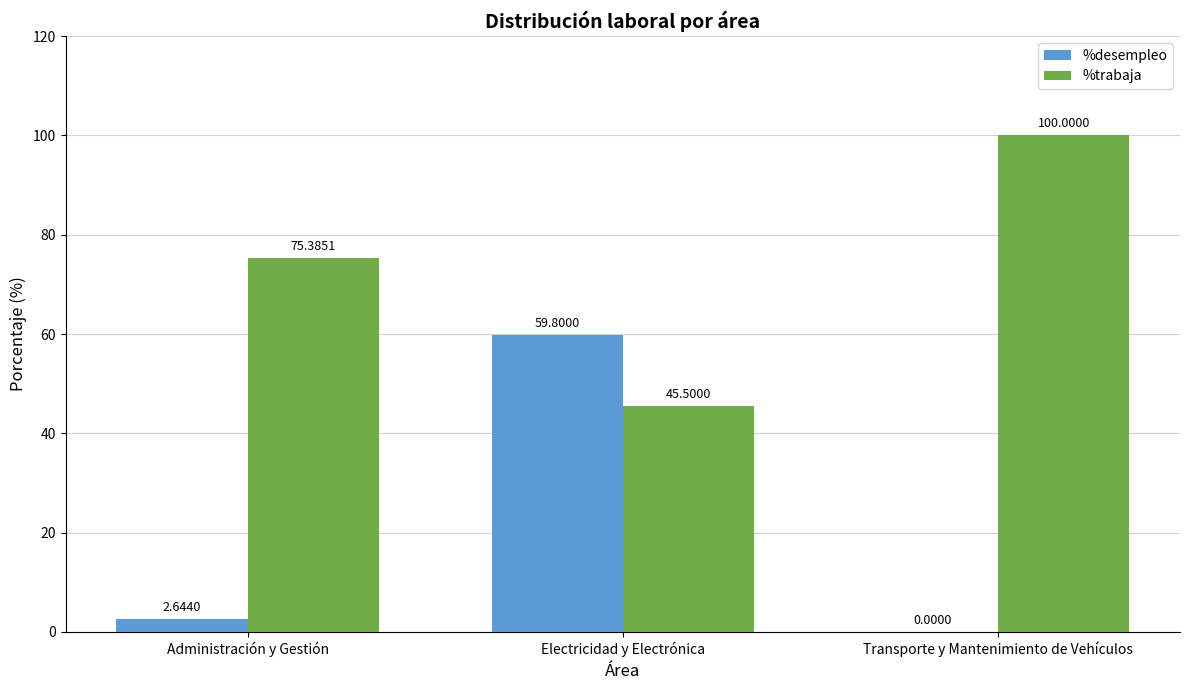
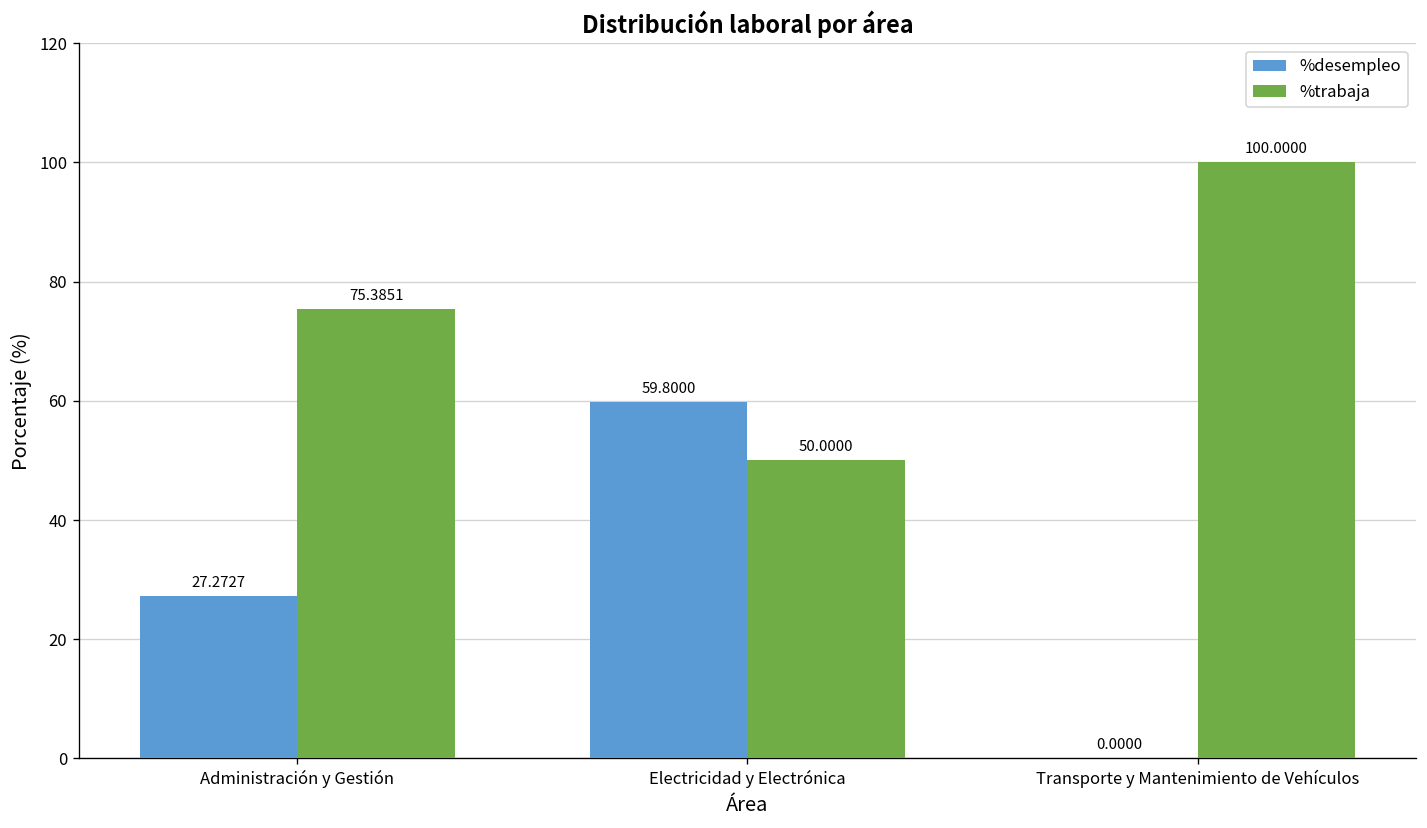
%desempleo, Administración y Gestión: 2.6440 -> 27.2727
%trabaja, Electricidad y Electrónica: 45.5000 -> 50.0000
